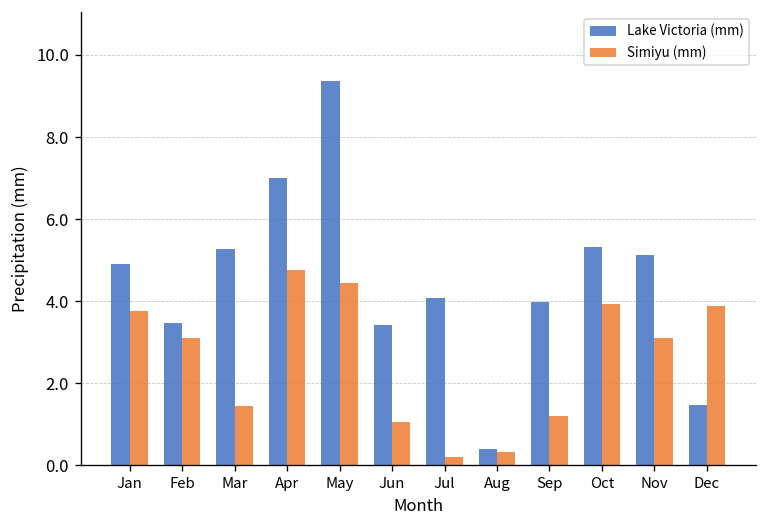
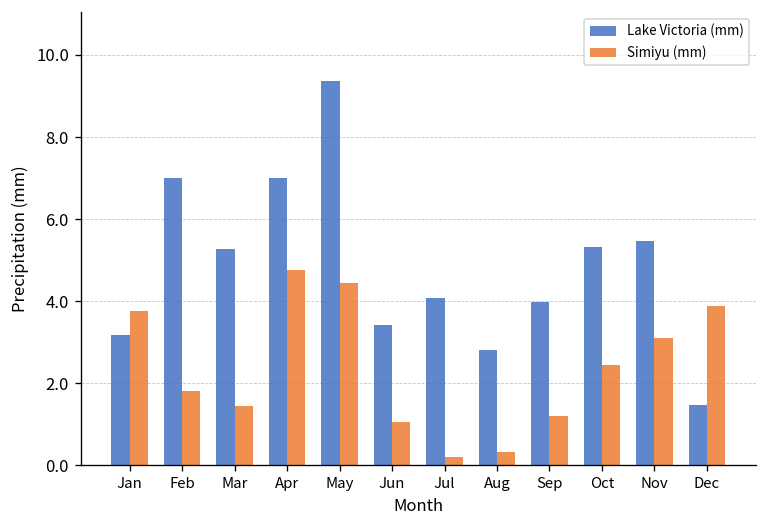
Lake Victoria (mm), Jan: 4.9 -> 3.2
Lake Victoria (mm), Feb: 3.5 -> 7.0
Simiyu (mm), Feb: 3.1 -> 1.8
Lake Victoria (mm), Aug: 0.4 -> 2.8
Simiyu (mm), Oct: 3.9 -> 2.5
Lake Victoria (mm), Nov: 5.1 -> 5.5
